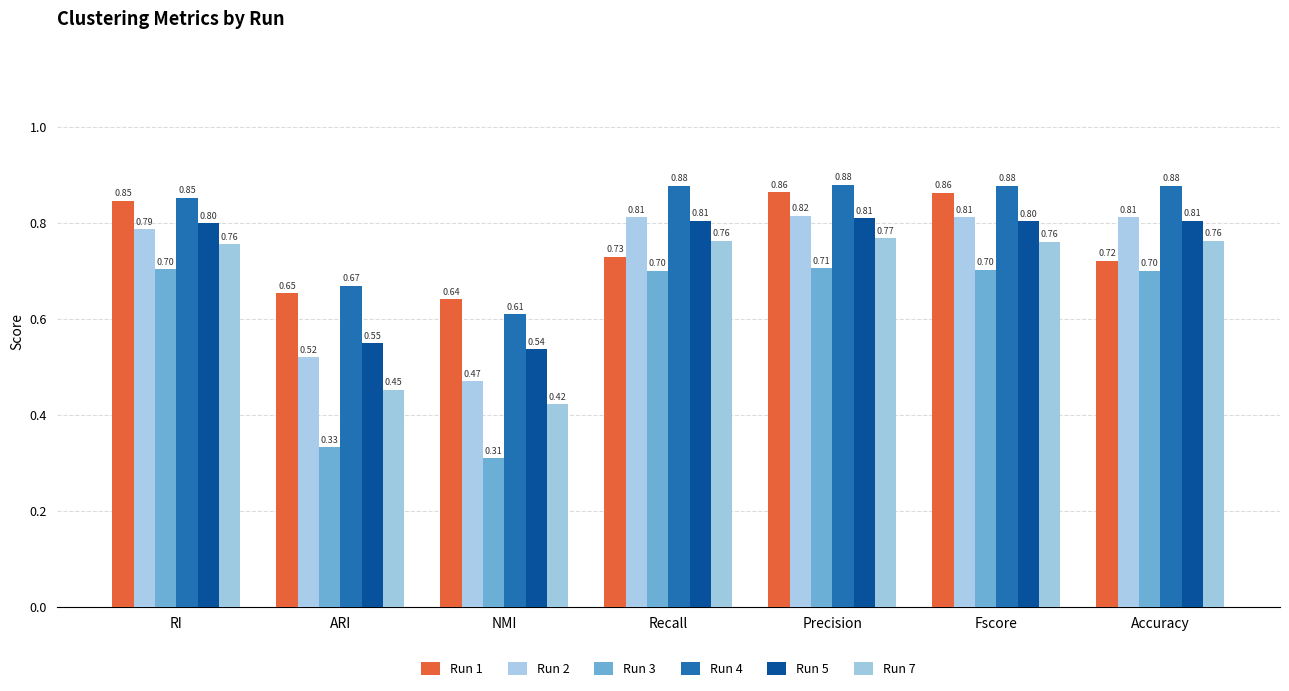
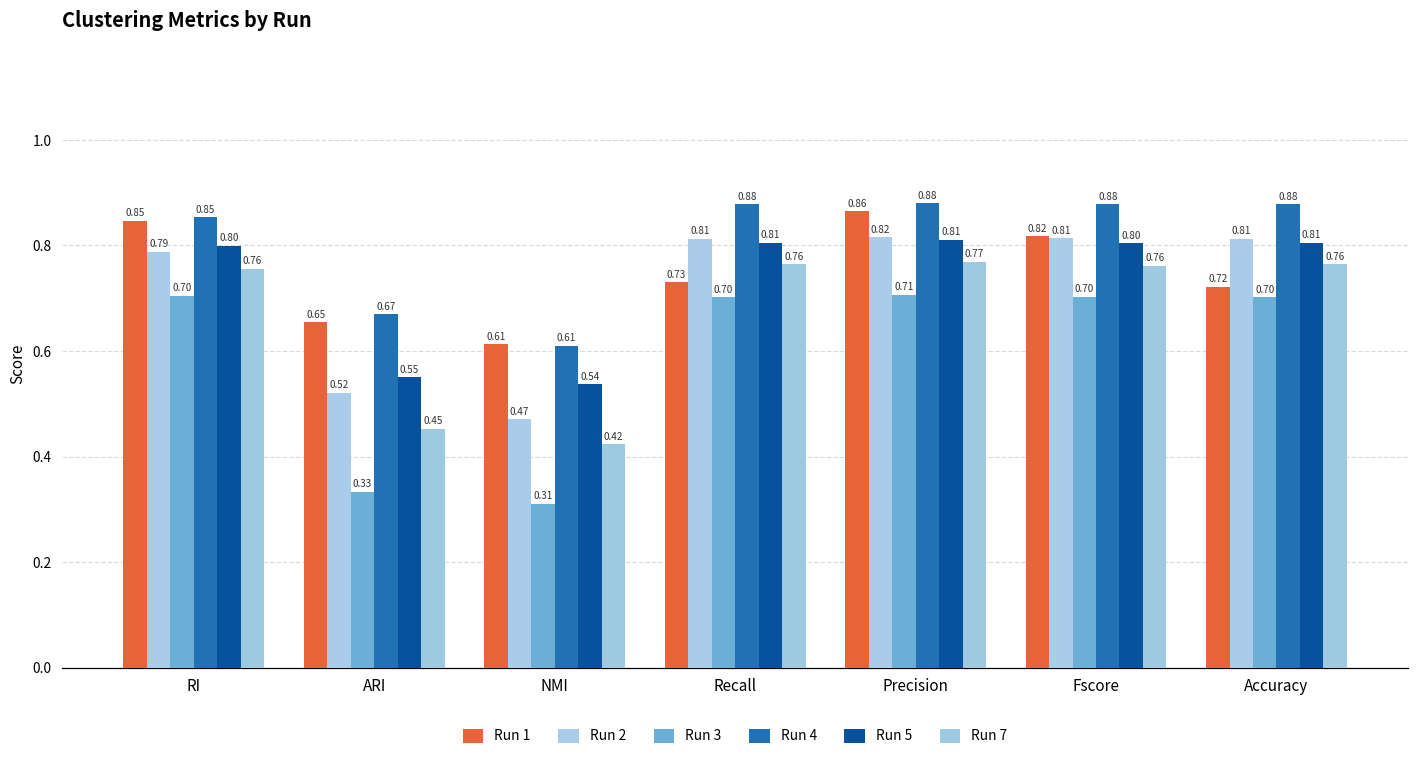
Run 1, NMI: 0.64 -> 0.61
Run 1, Fscore: 0.86 -> 0.82
